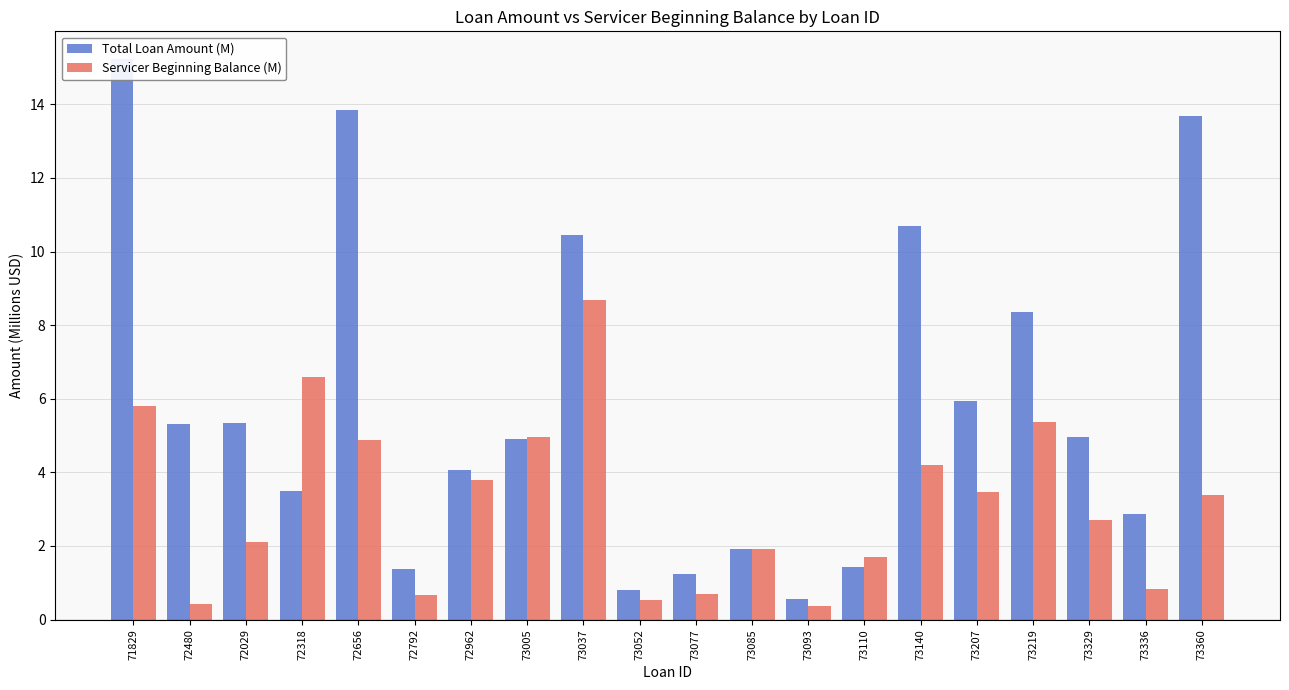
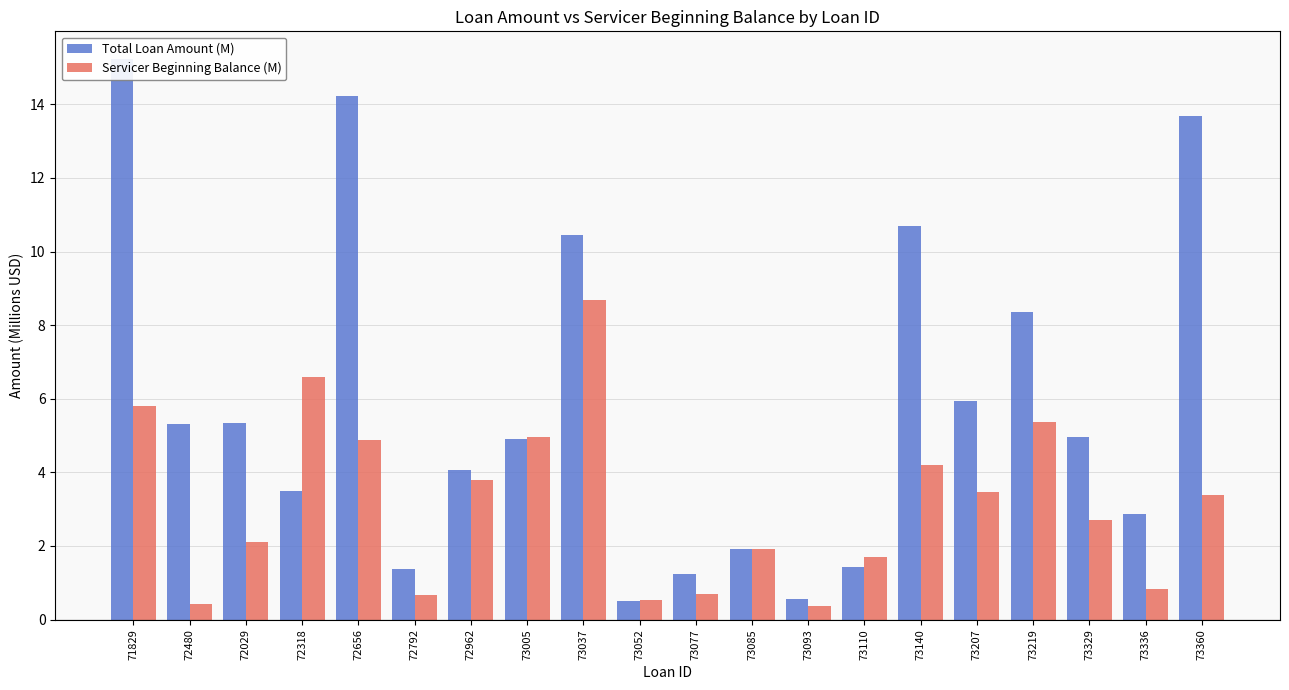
Total Loan Amount (M), 72656: 13.8 -> 14.2
Total Loan Amount (M), 73052: 0.8 -> 0.5
